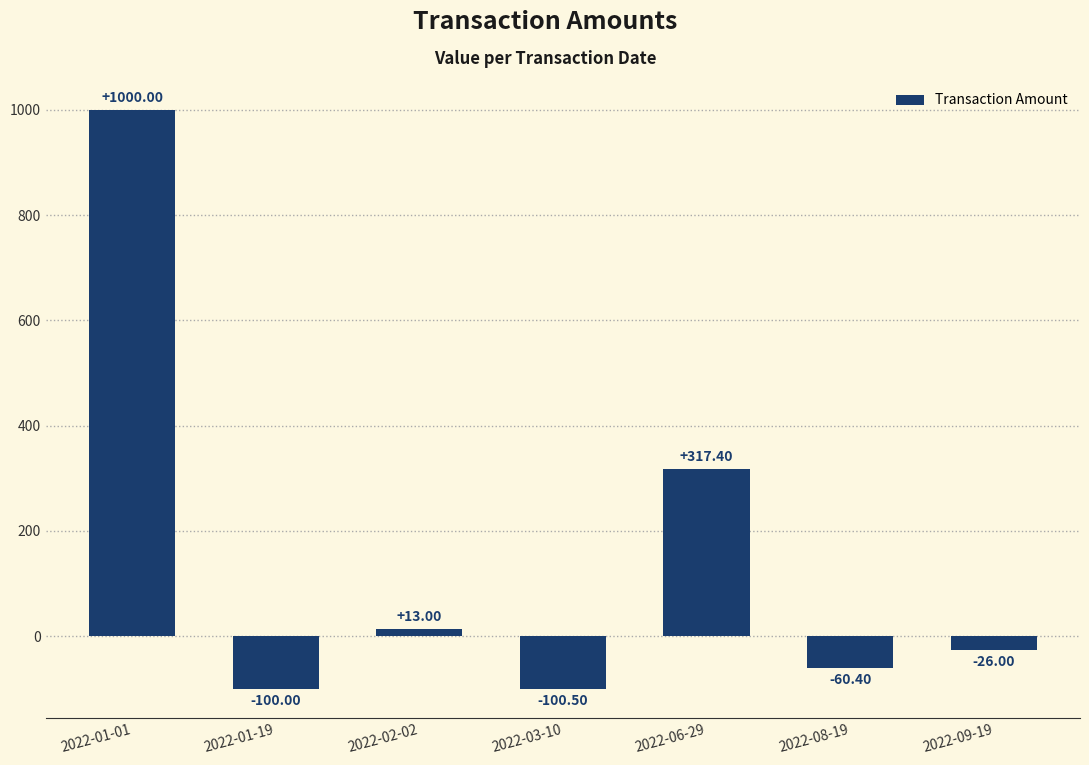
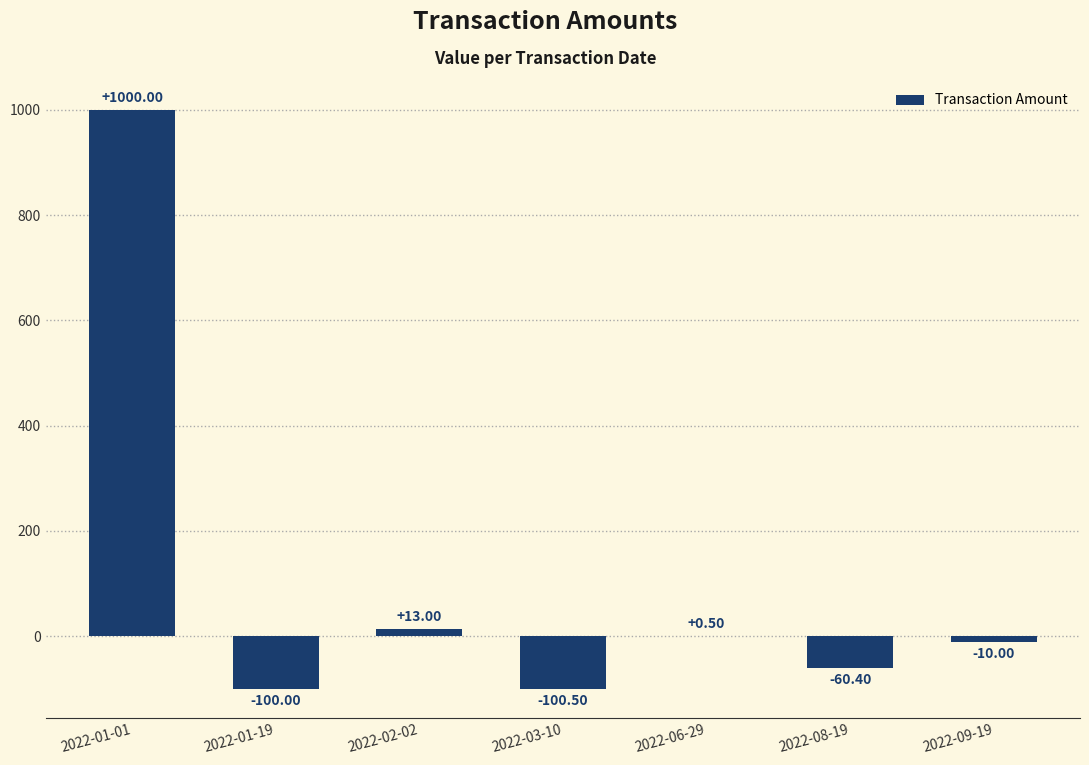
2022-06-29: +317.40 -> +0.50
2022-09-19: -26.00 -> -10.00
